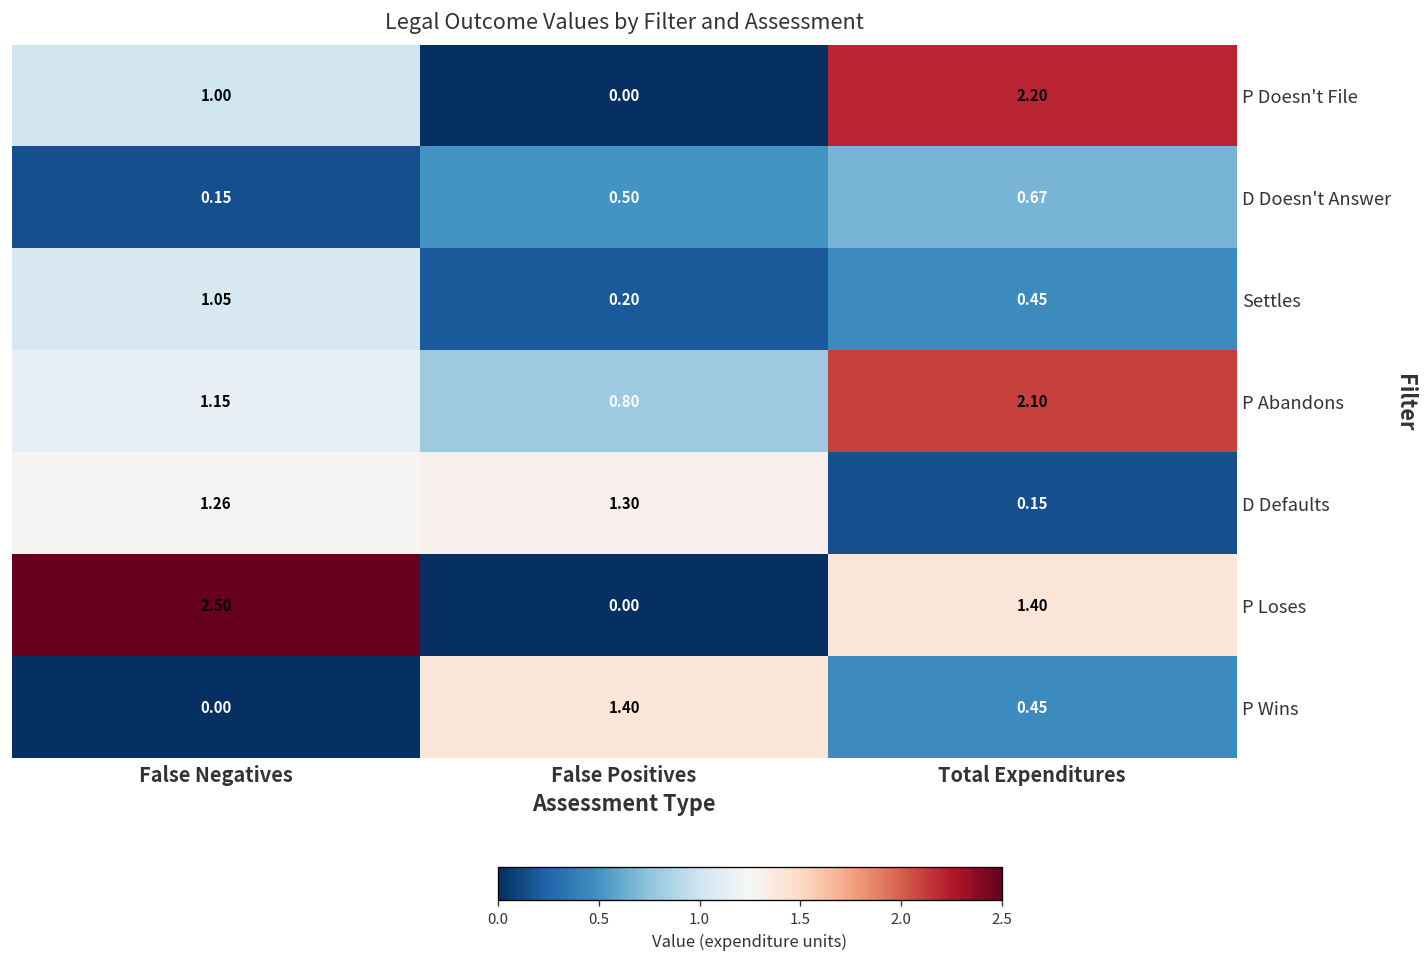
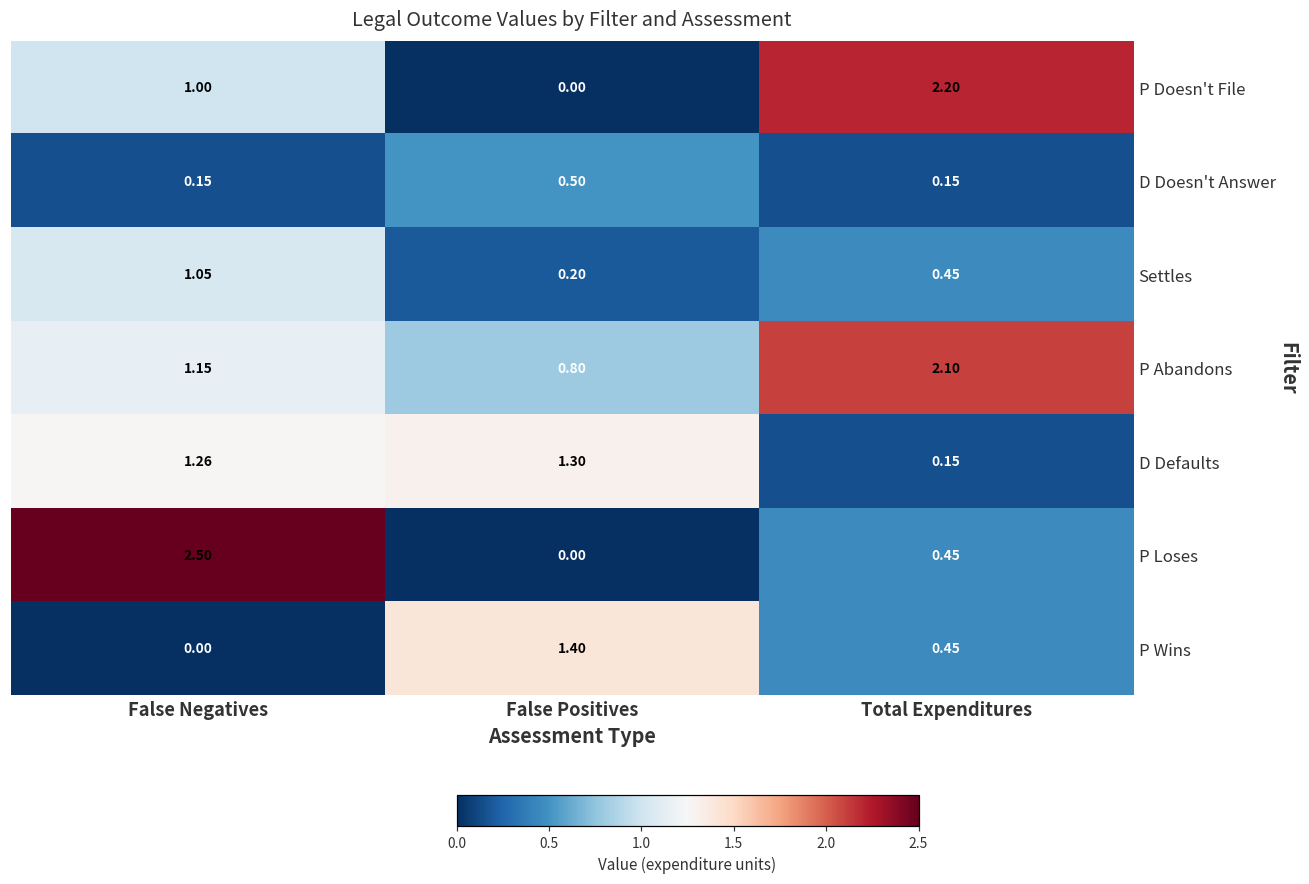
D Doesn't Answer, Total Expenditures: 0.67 -> 0.15
P Loses, Total Expenditures: 1.40 -> 0.45
